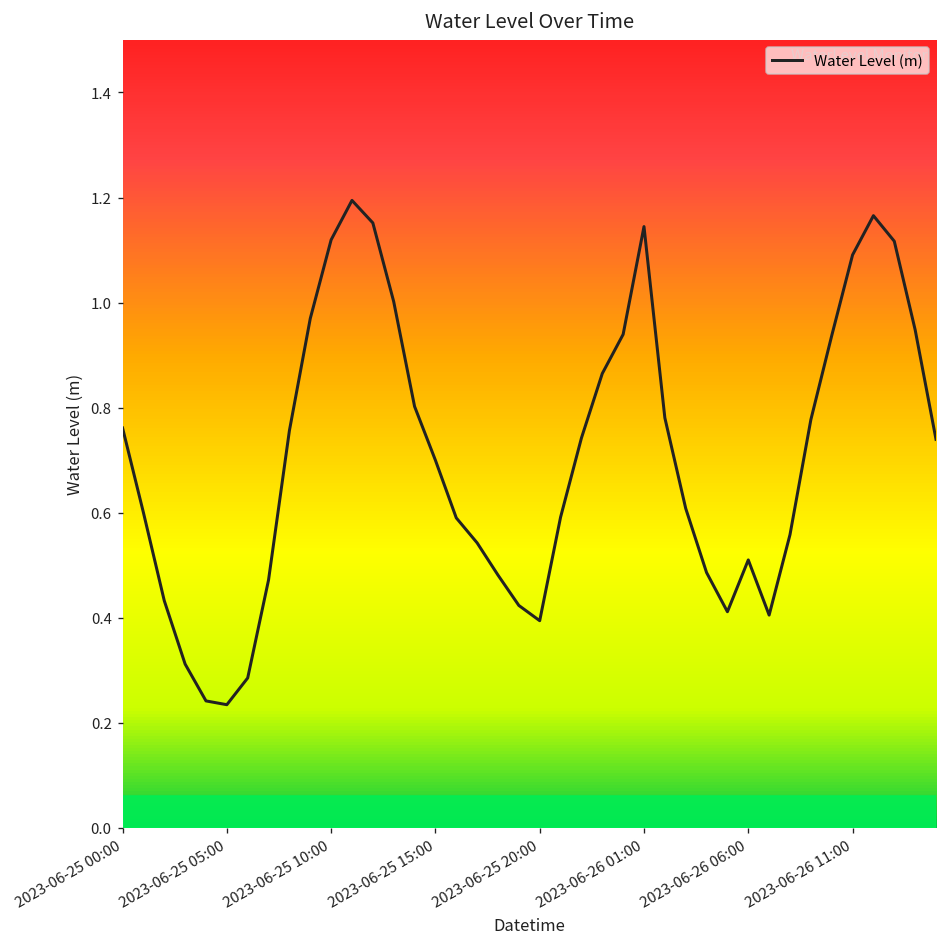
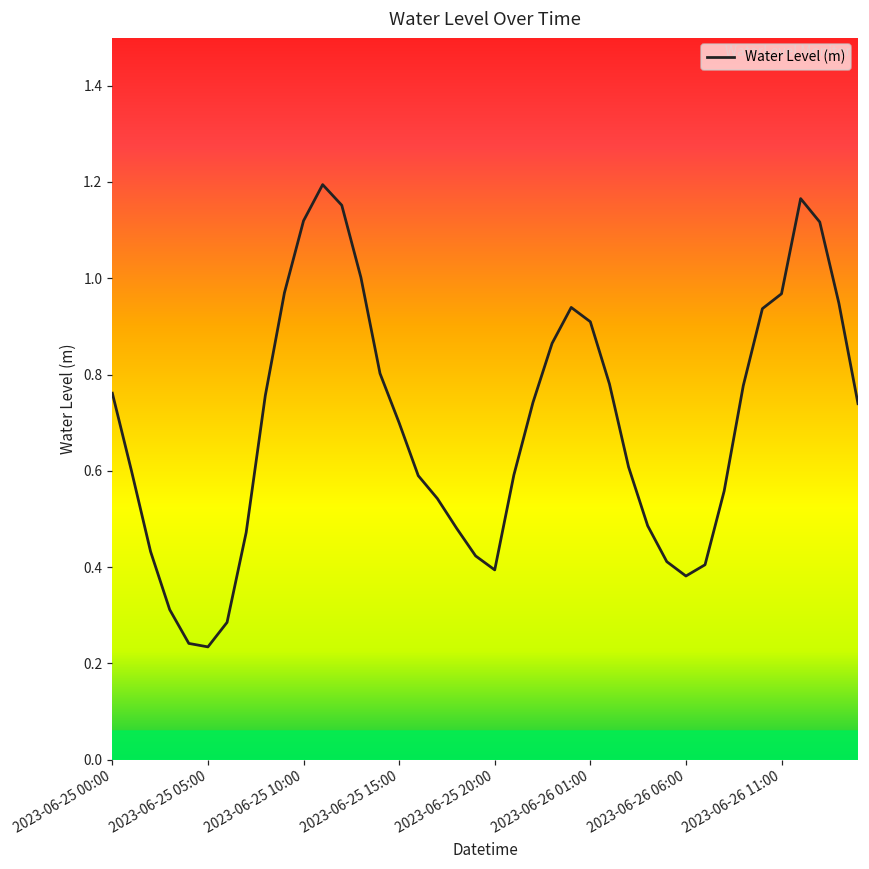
2023-06-26 01:00: 1.14 -> 0.91
2023-06-26 06:00: 0.51 -> 0.38
2023-06-26 11:00: 1.09 -> 0.97
